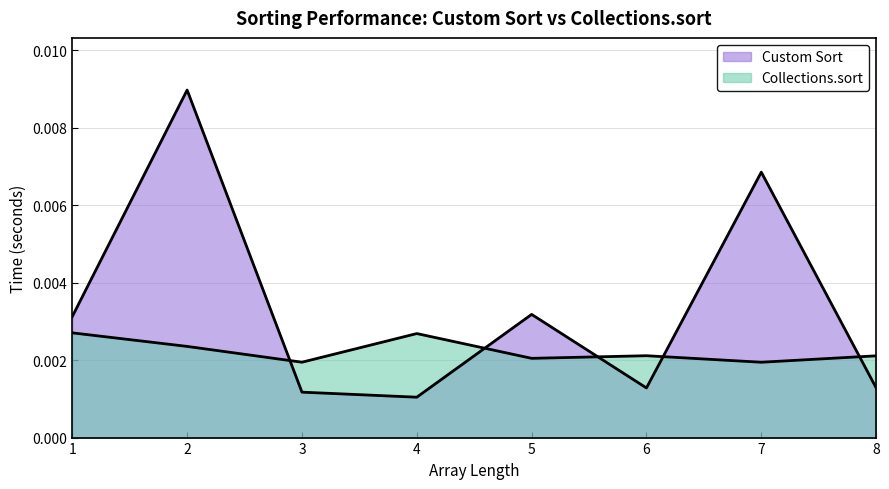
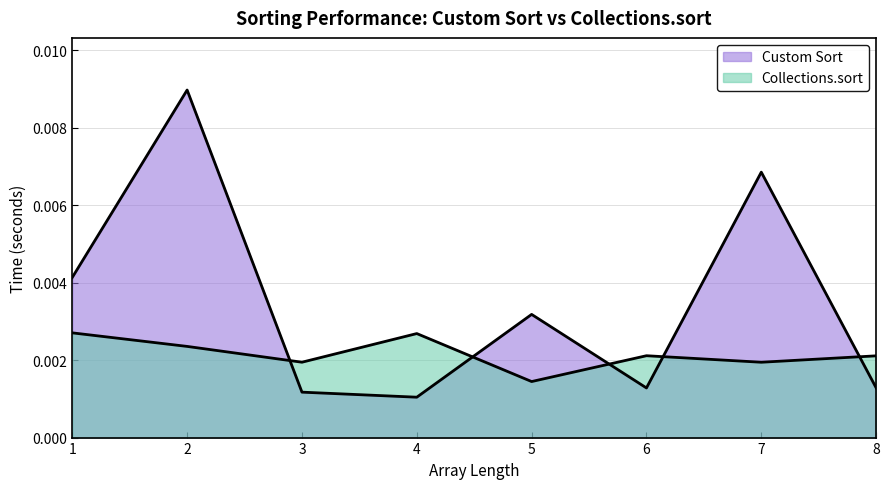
Custom Sort, 1: 0.0031 -> 0.0041
Collections.sort, 5: 0.0020 -> 0.0014
